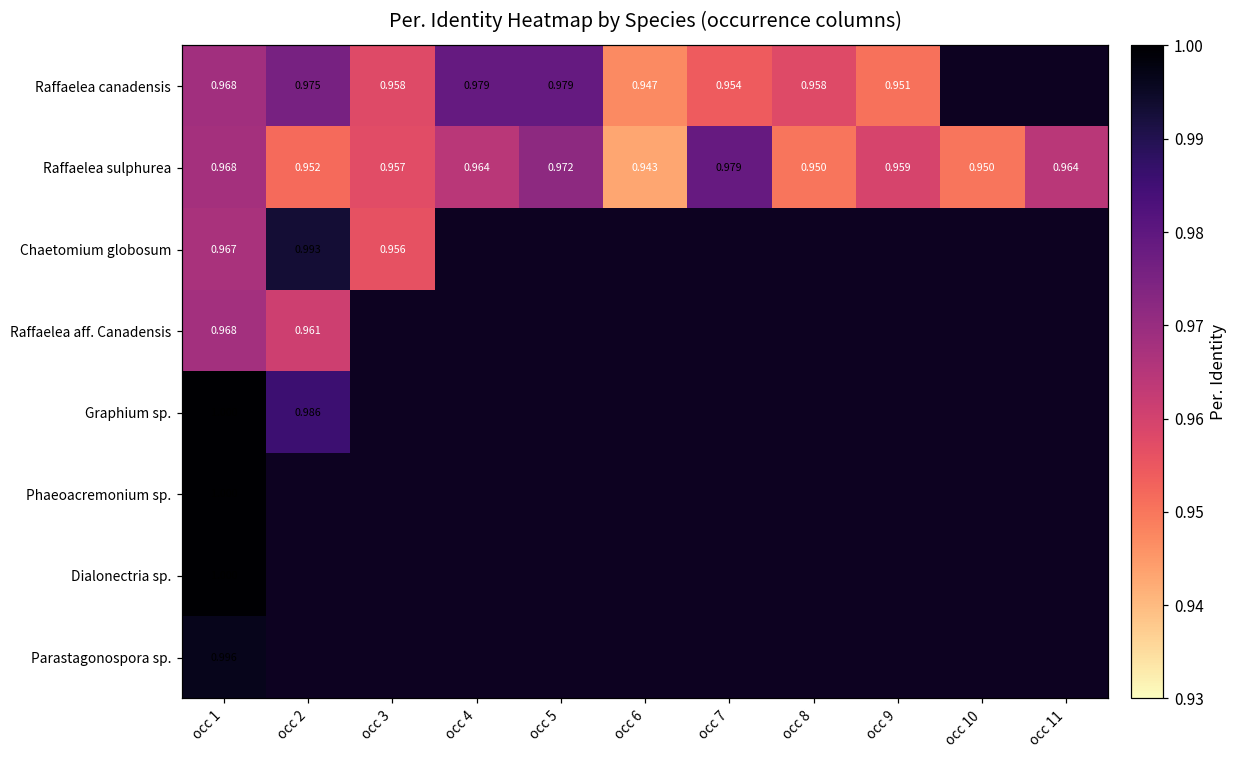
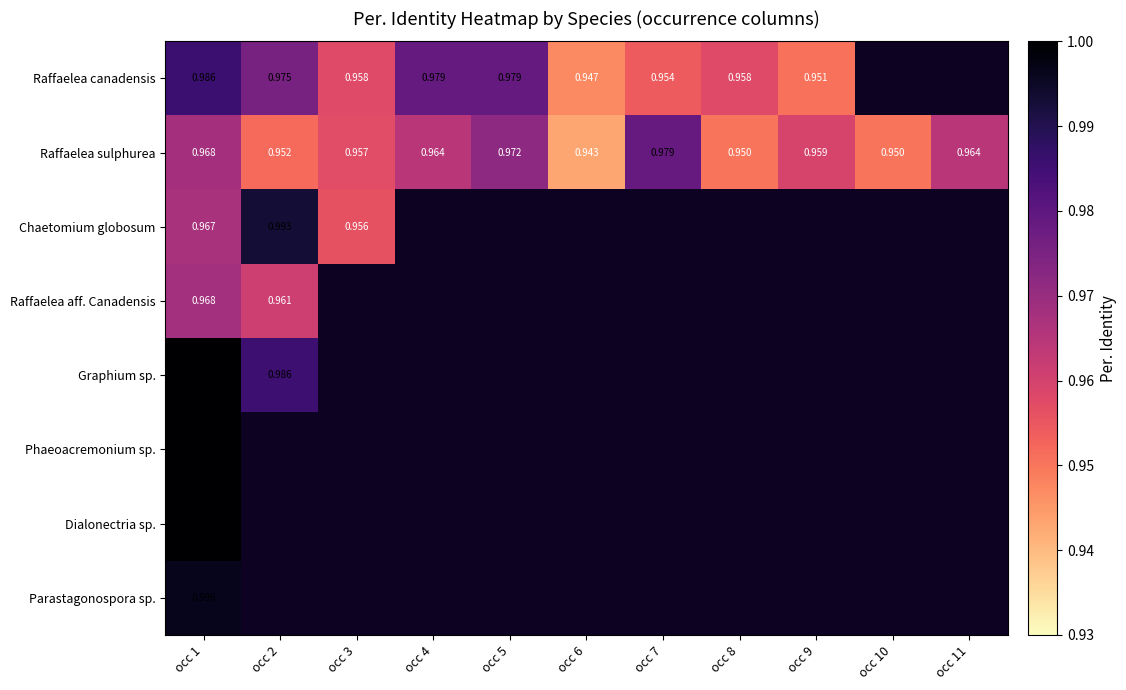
Raffaelea canadensis, occ 1: 0.968 -> 0.986
